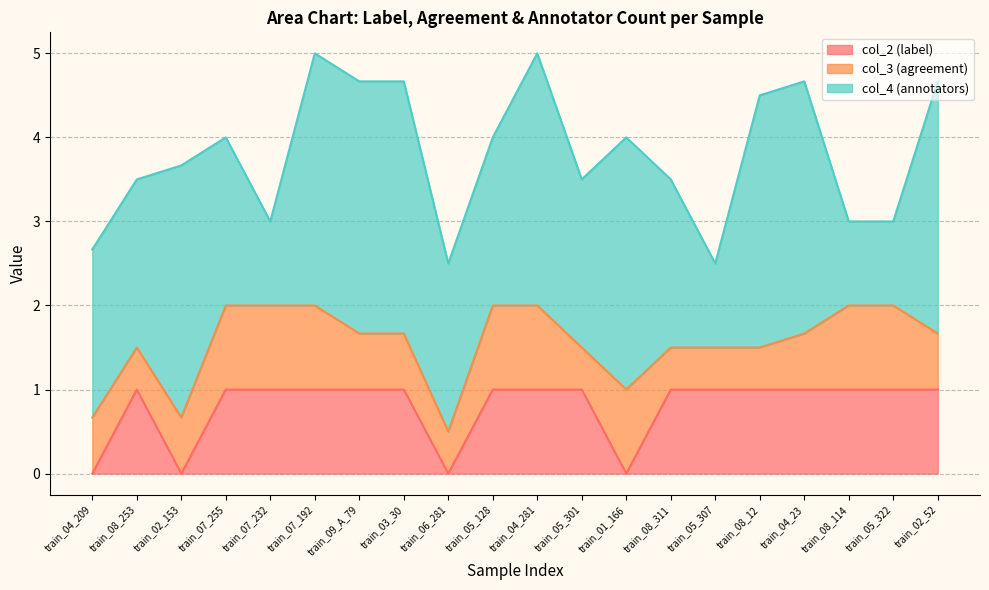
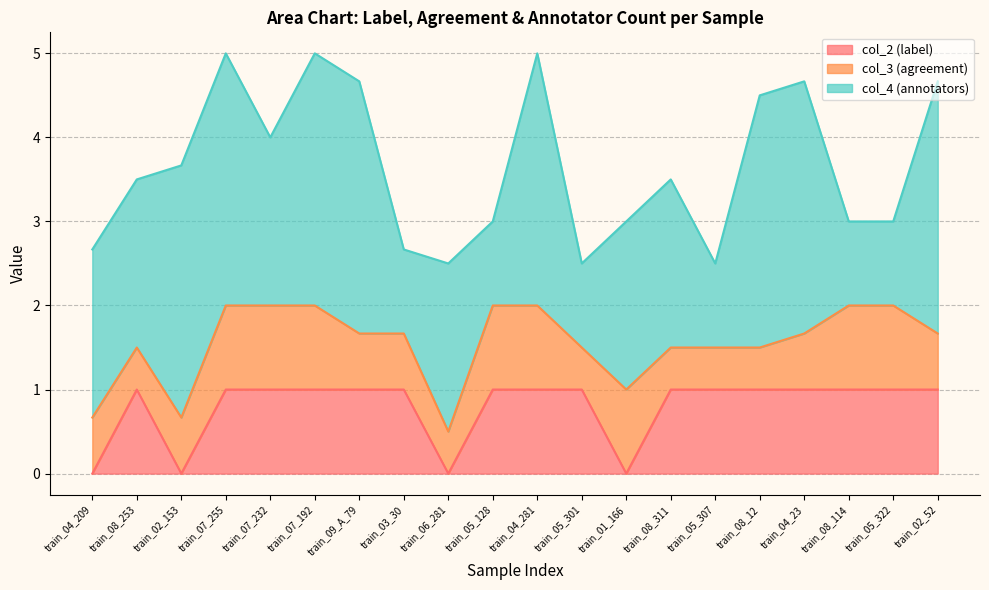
col_4 (annotators), train_07_255: 2 -> 3
col_4 (annotators), train_07_232: 1 -> 2
col_4 (annotators), train_03_30: 3 -> 1
col_4 (annotators), train_05_128: 2 -> 1
col_4 (annotators), train_05_301: 2 -> 1
col_4 (annotators), train_01_166: 3 -> 2
